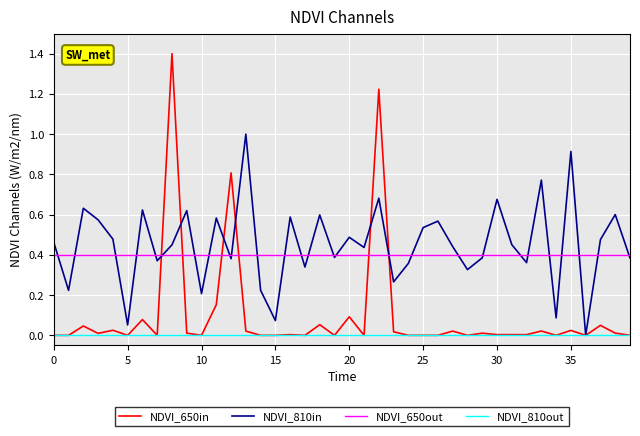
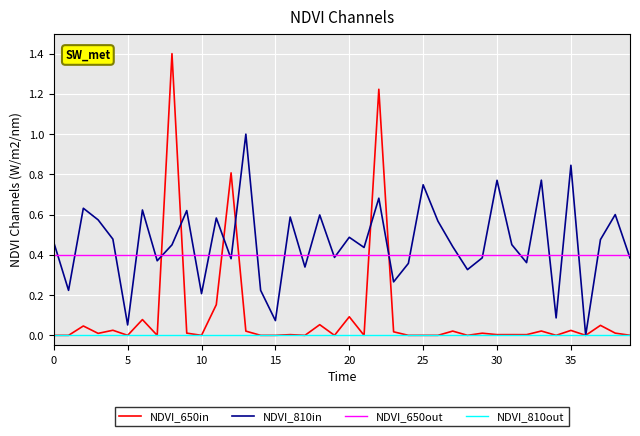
NDVI_810in, 25: 0.54 -> 0.75
NDVI_810in, 30: 0.68 -> 0.77
NDVI_810in, 35: 0.91 -> 0.85
